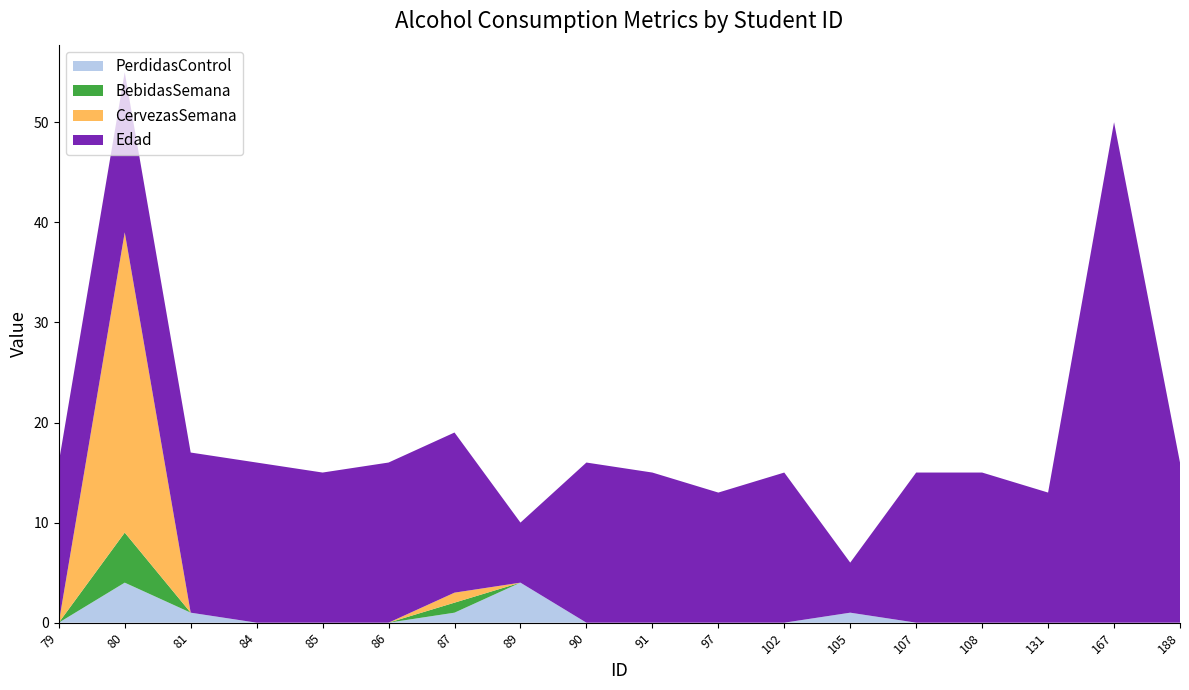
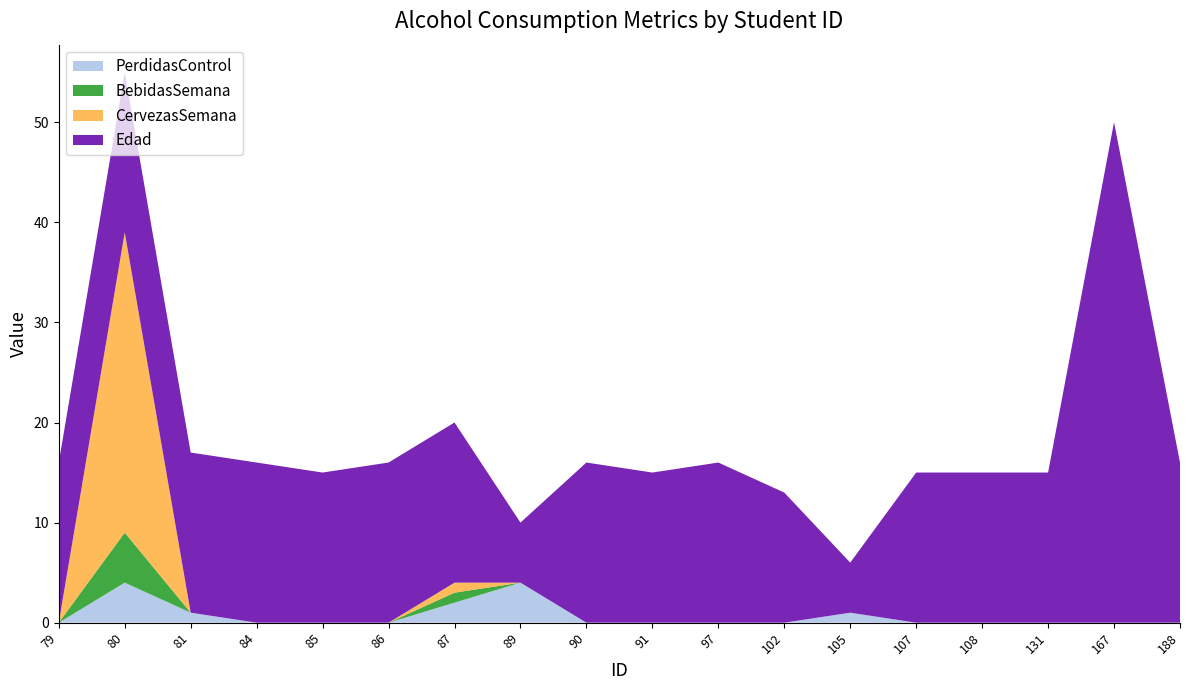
PerdidasControl, 87: 1 -> 2
Edad, 97: 13 -> 16
Edad, 102: 15 -> 13
Edad, 131: 13 -> 15
